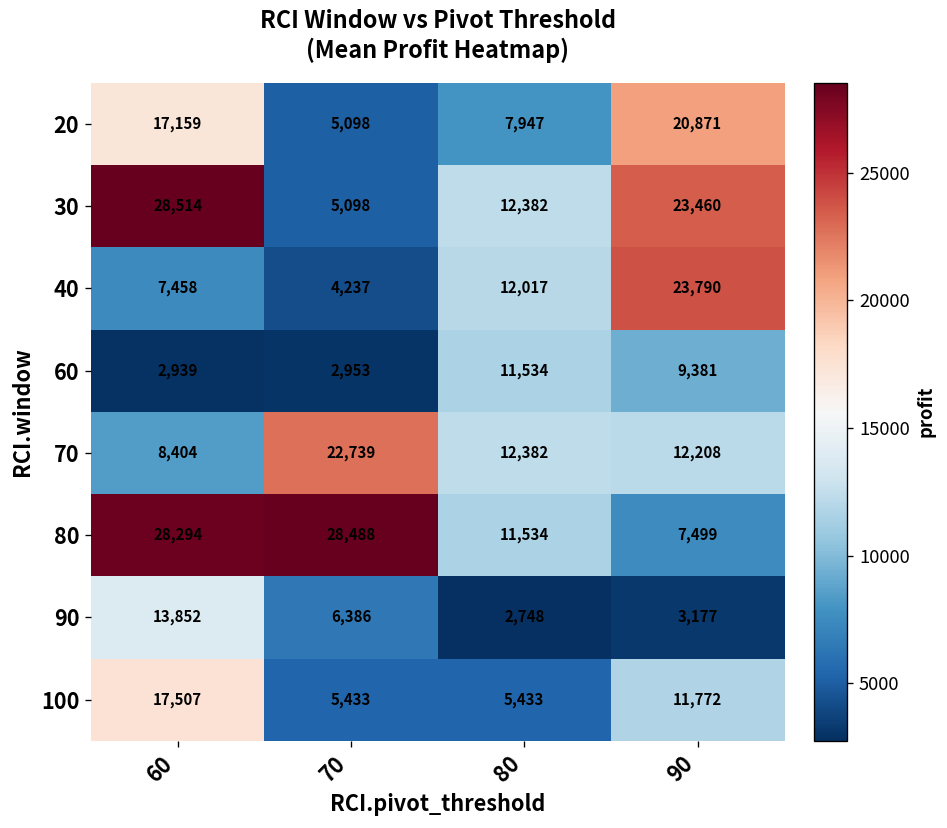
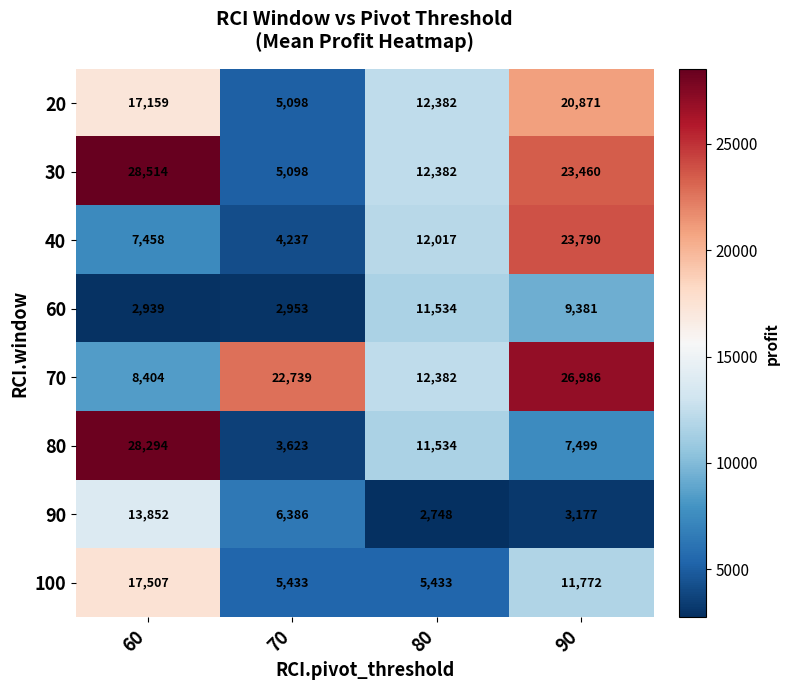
20, 80: 7,947 -> 12,382
70, 90: 12,208 -> 26,986
80, 70: 28,488 -> 3,623
